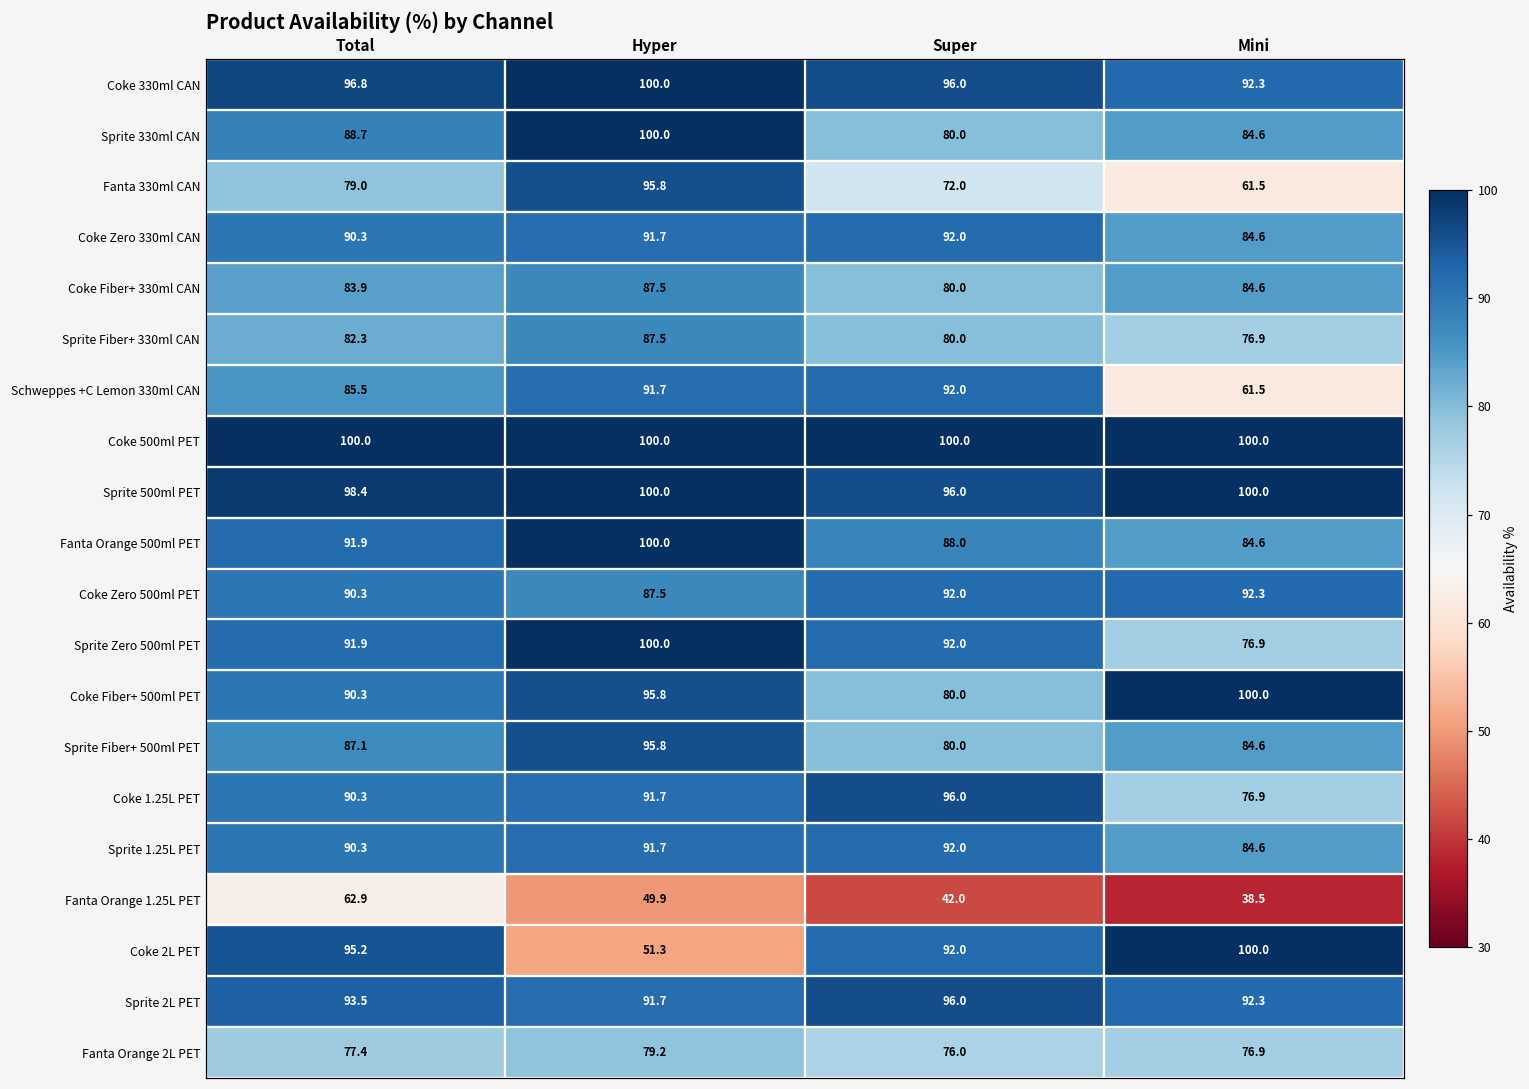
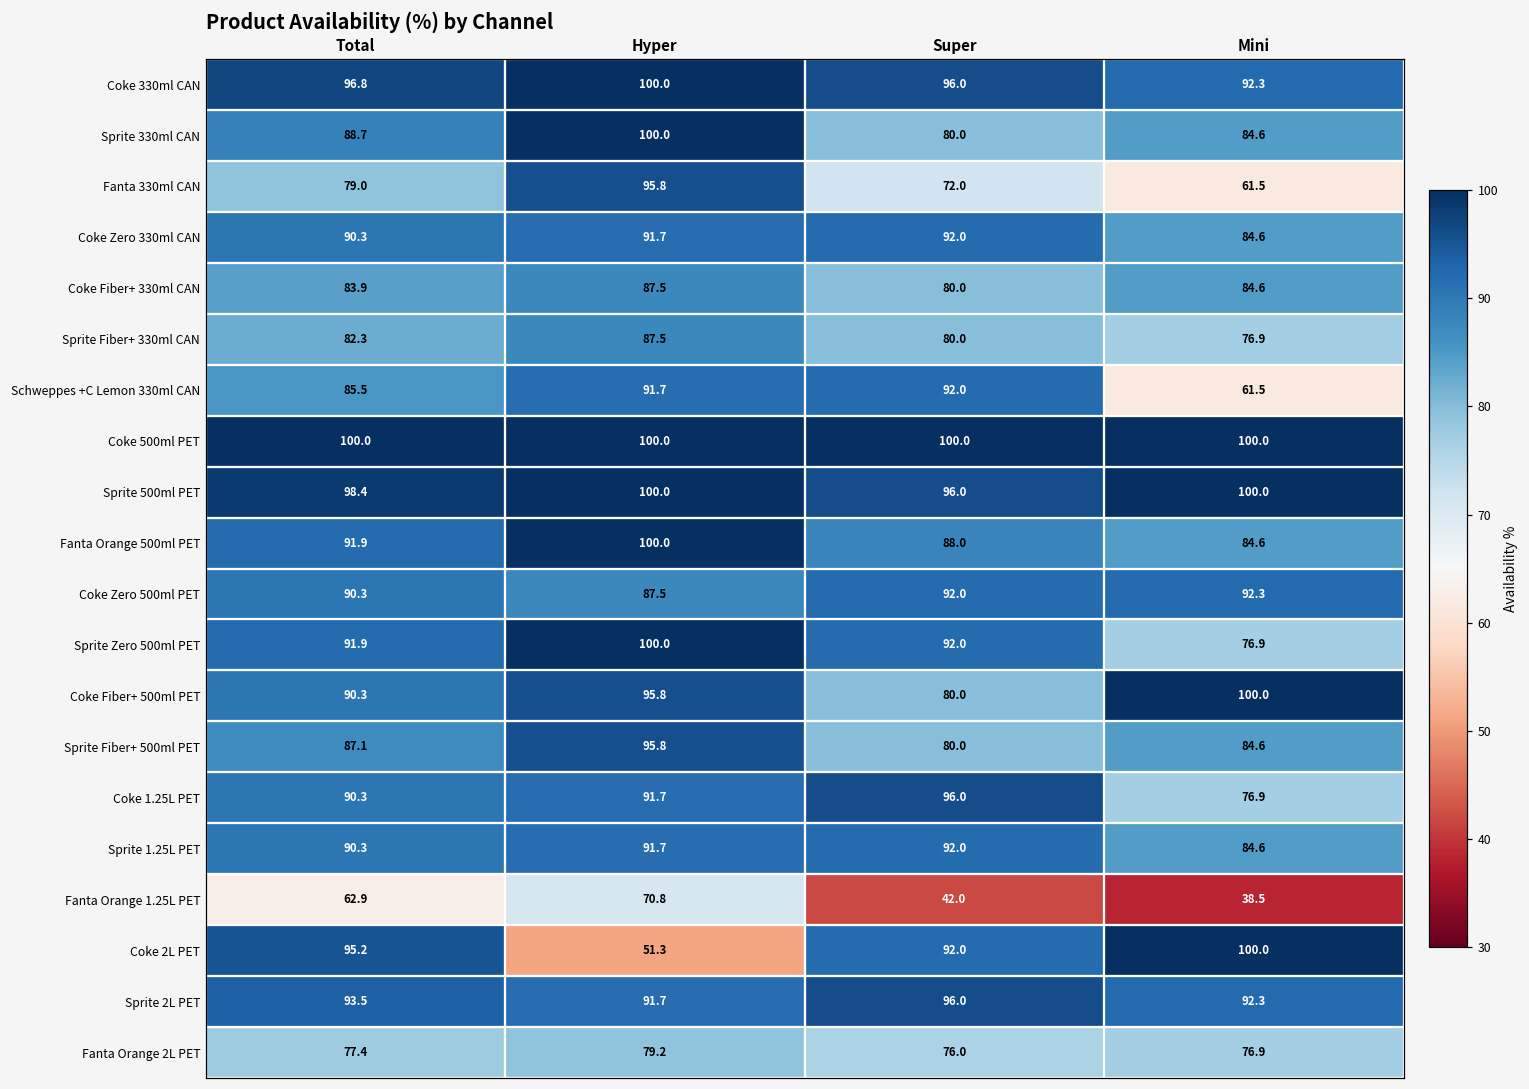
Fanta Orange 1.25L PET, Hyper: 49.9 -> 70.8
